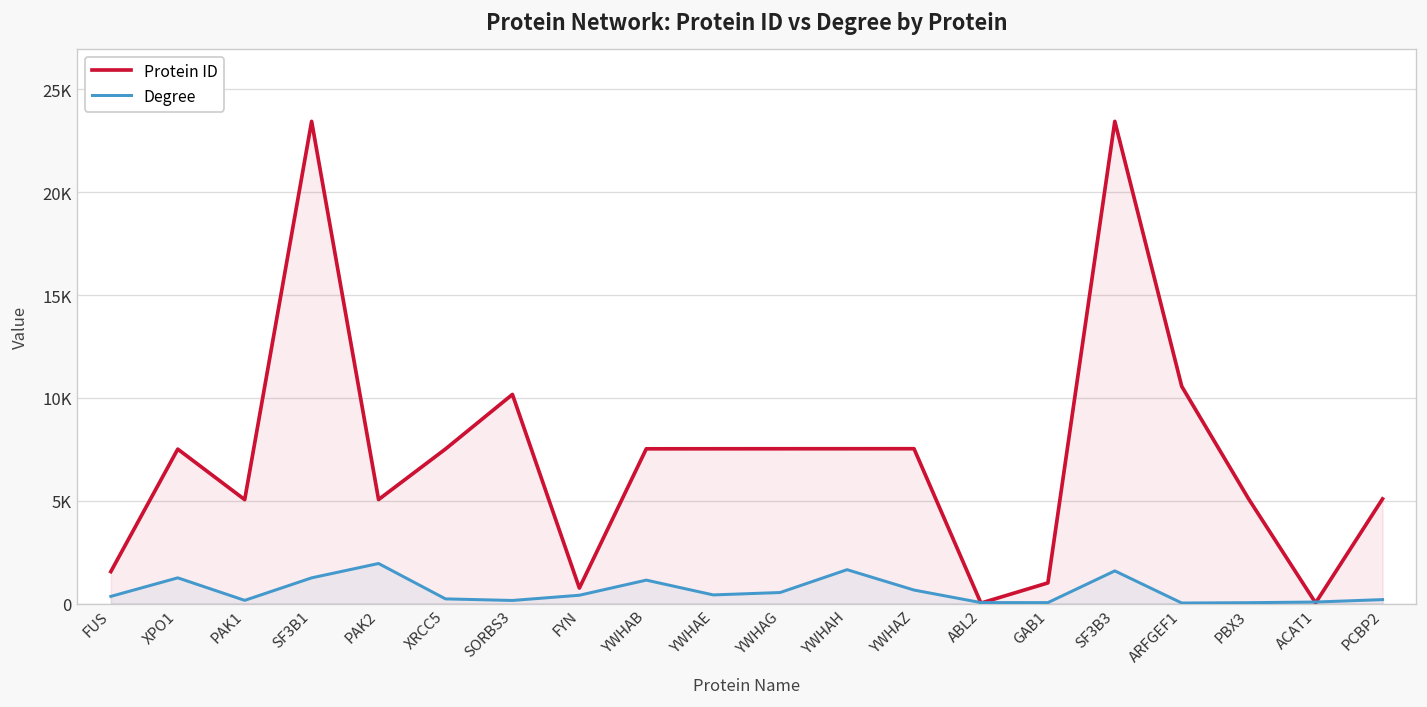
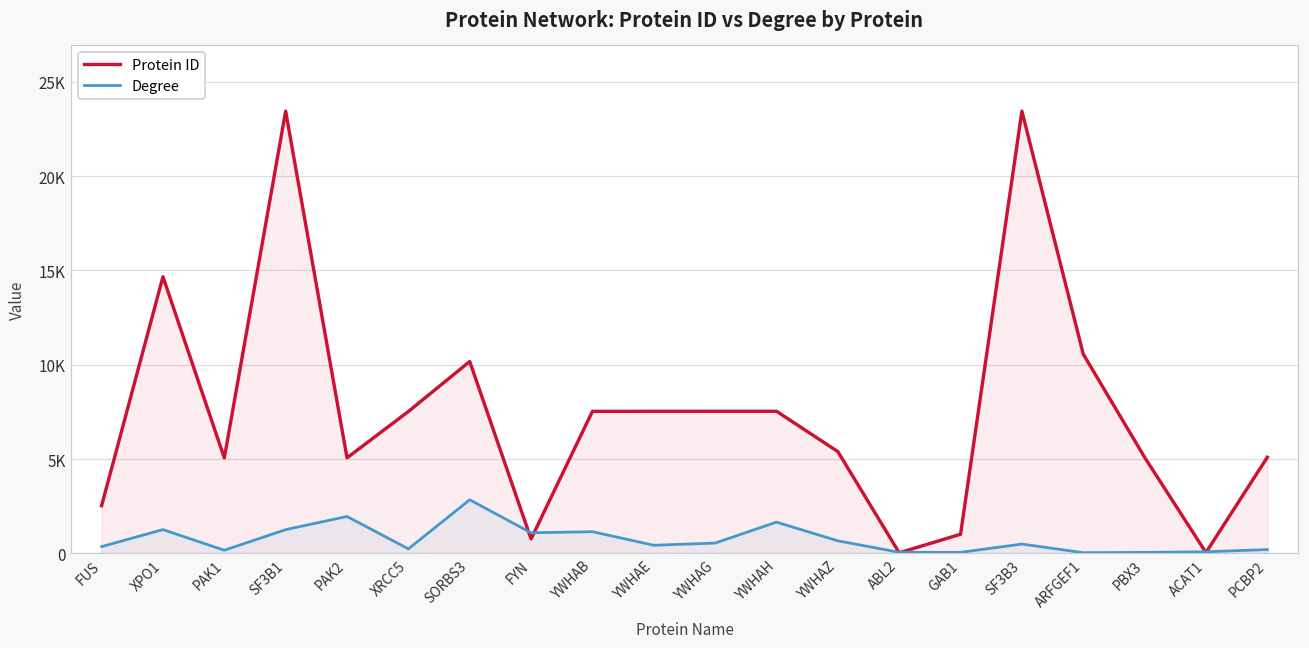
Protein ID, FUS: 1600 -> 2500
Protein ID, XPO1: 7500 -> 14700
Degree, SORBS3: 200 -> 2800
Degree, FYN: 400 -> 1100
Protein ID, YWHAZ: 7500 -> 5400
Degree, SF3B3: 1600 -> 500
